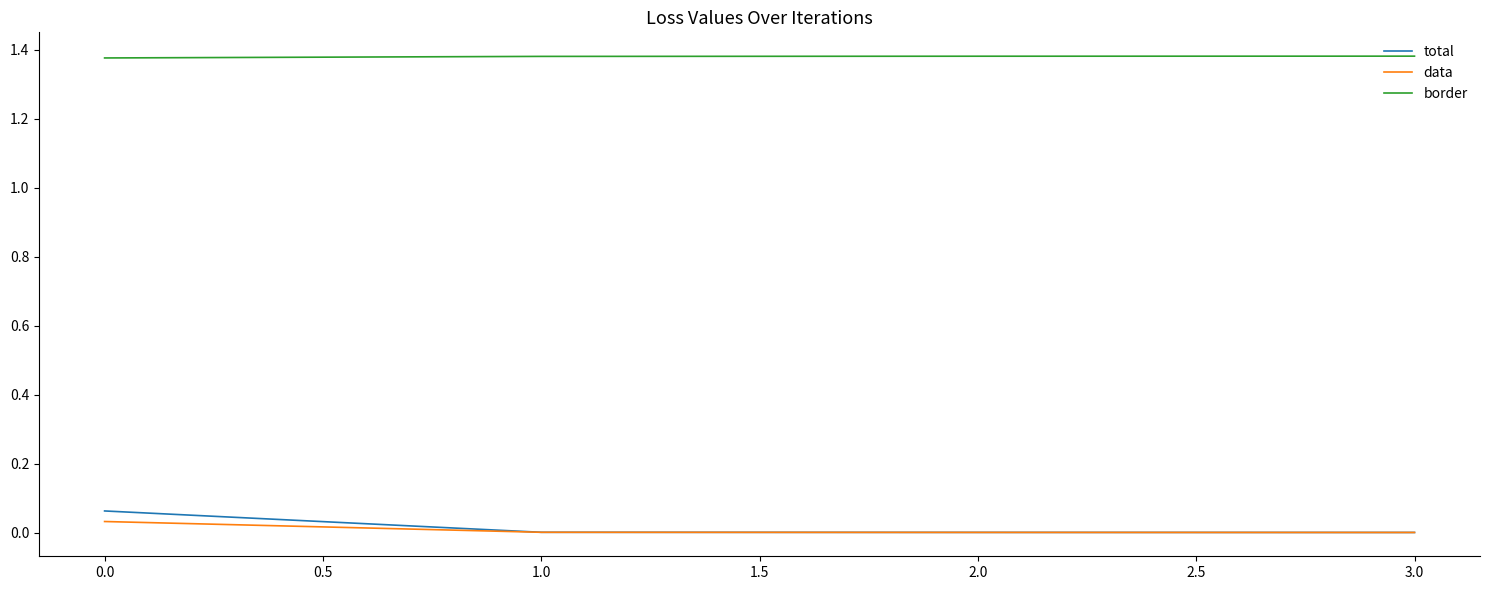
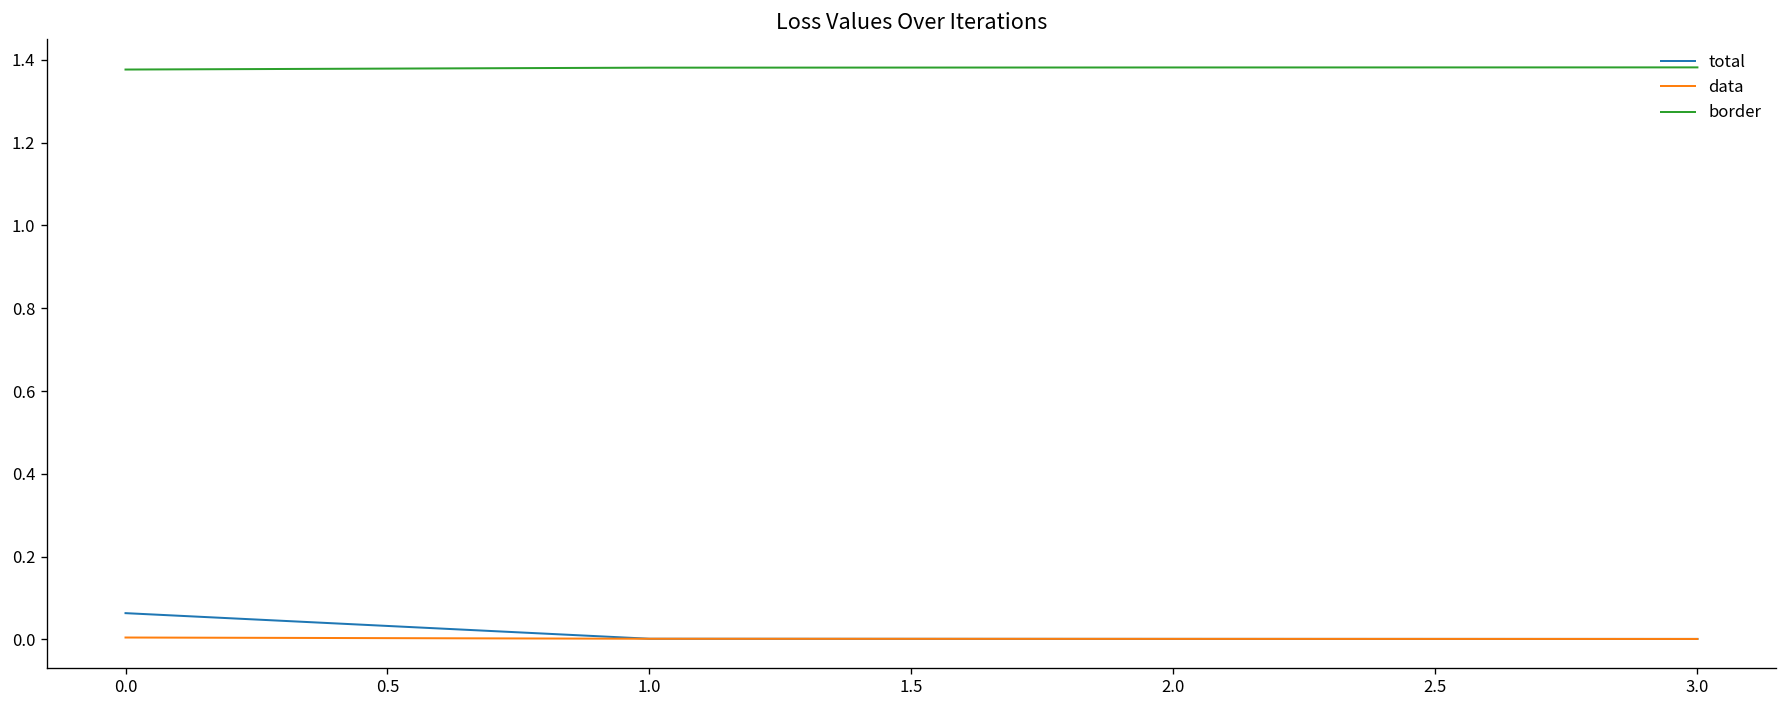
data, 0.0: 0.03 -> 0.00
